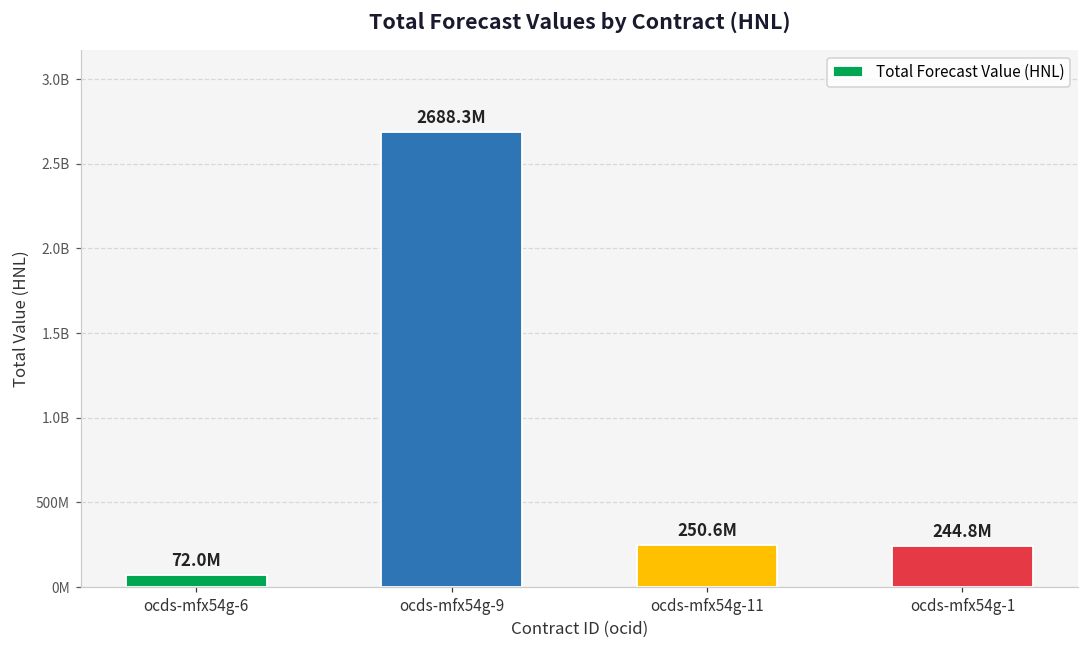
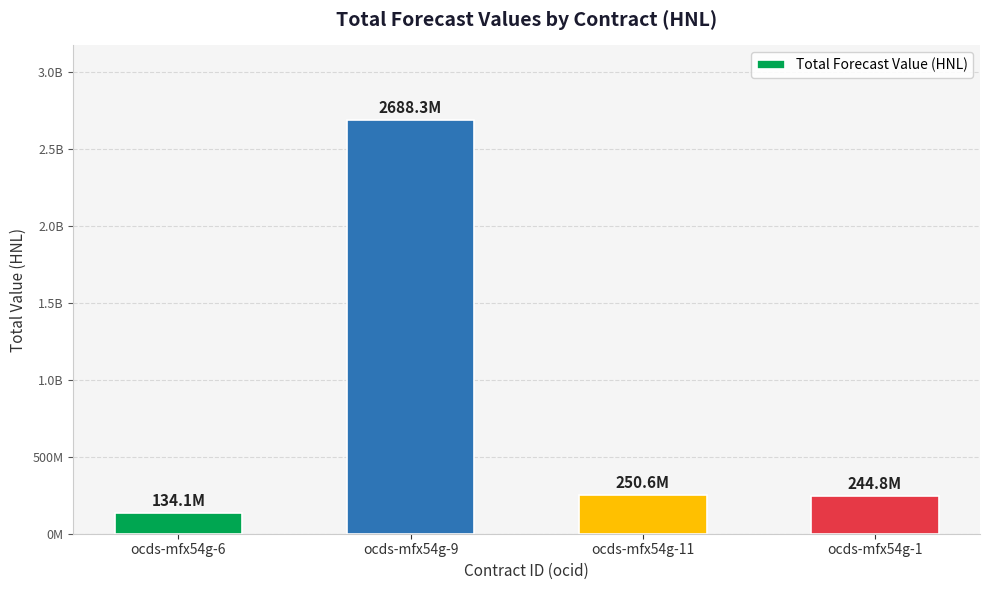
ocds-mfx54g-6: 72.0M -> 134.1M
